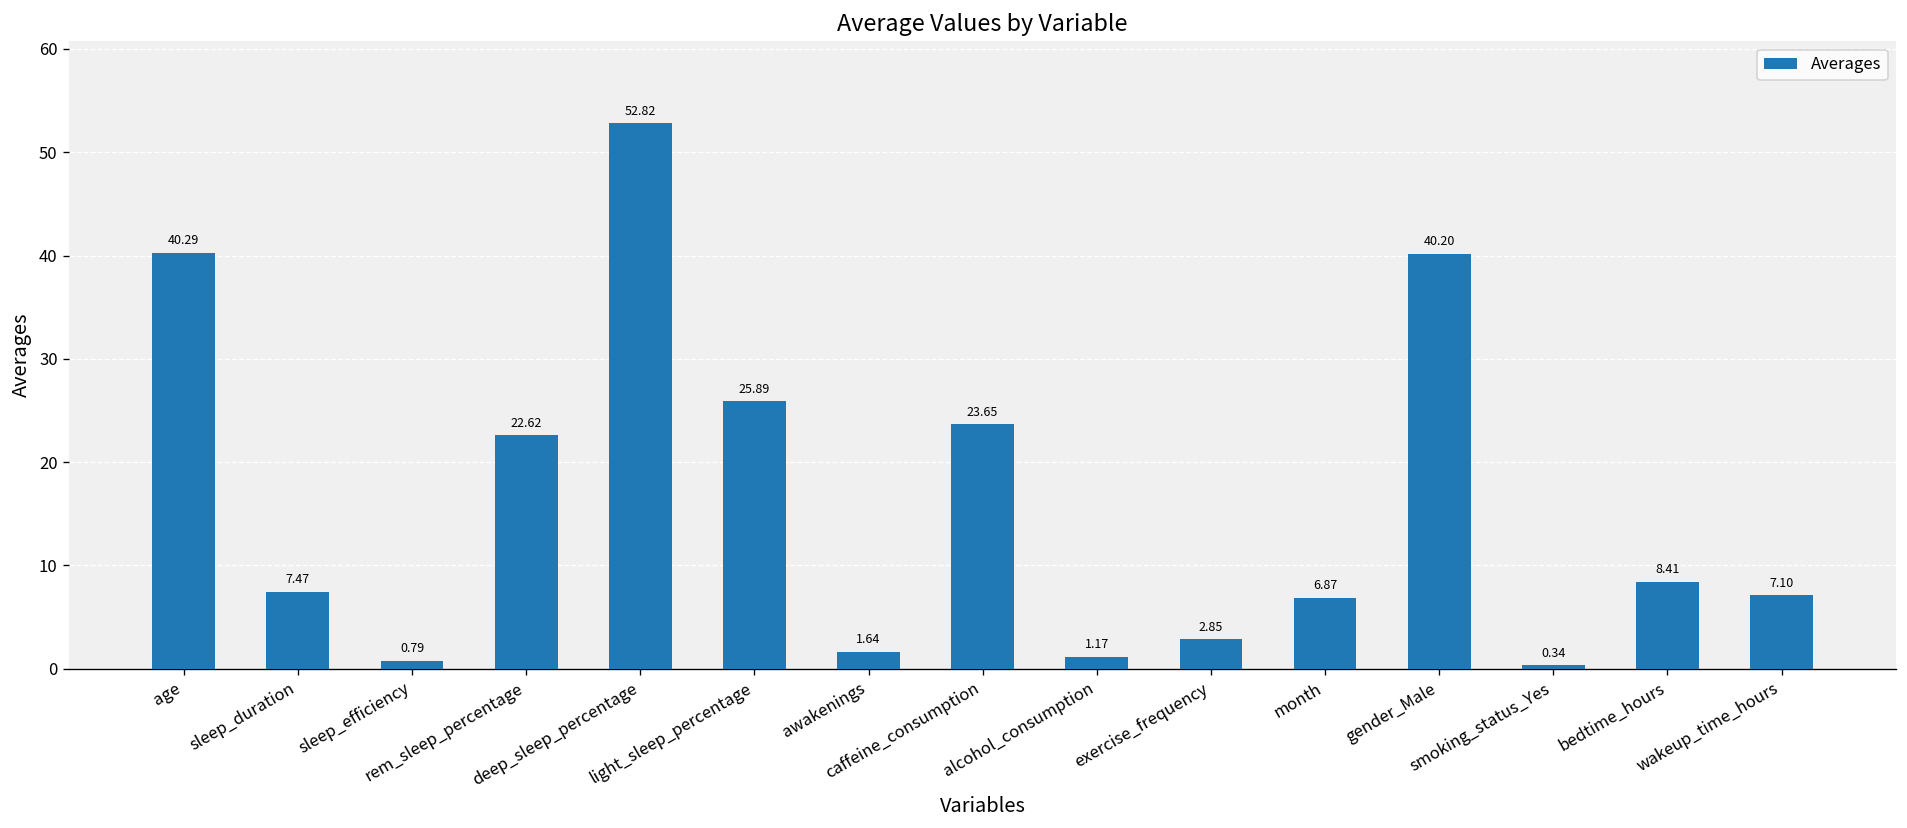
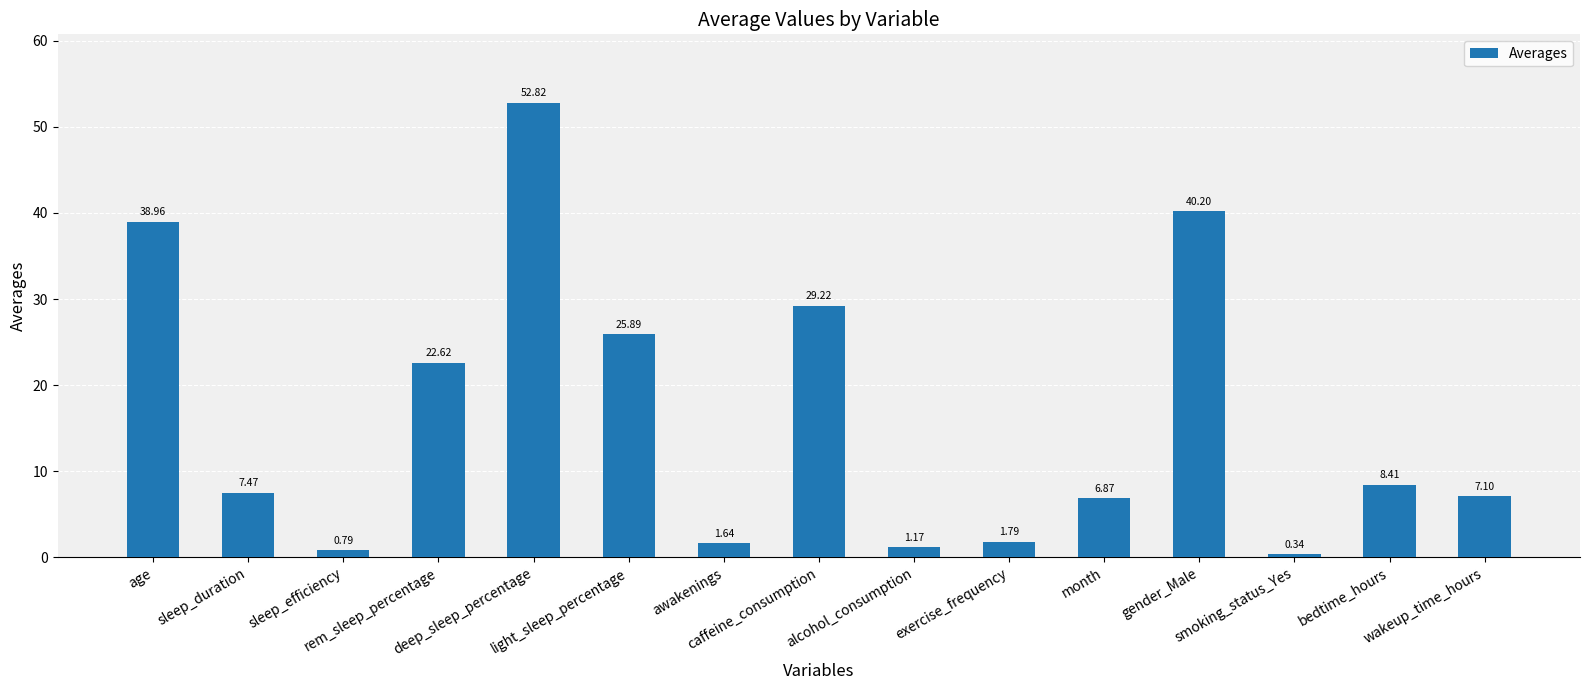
age: 40.29 -> 38.96
caffeine_consumption: 23.65 -> 29.22
exercise_frequency: 2.85 -> 1.79
